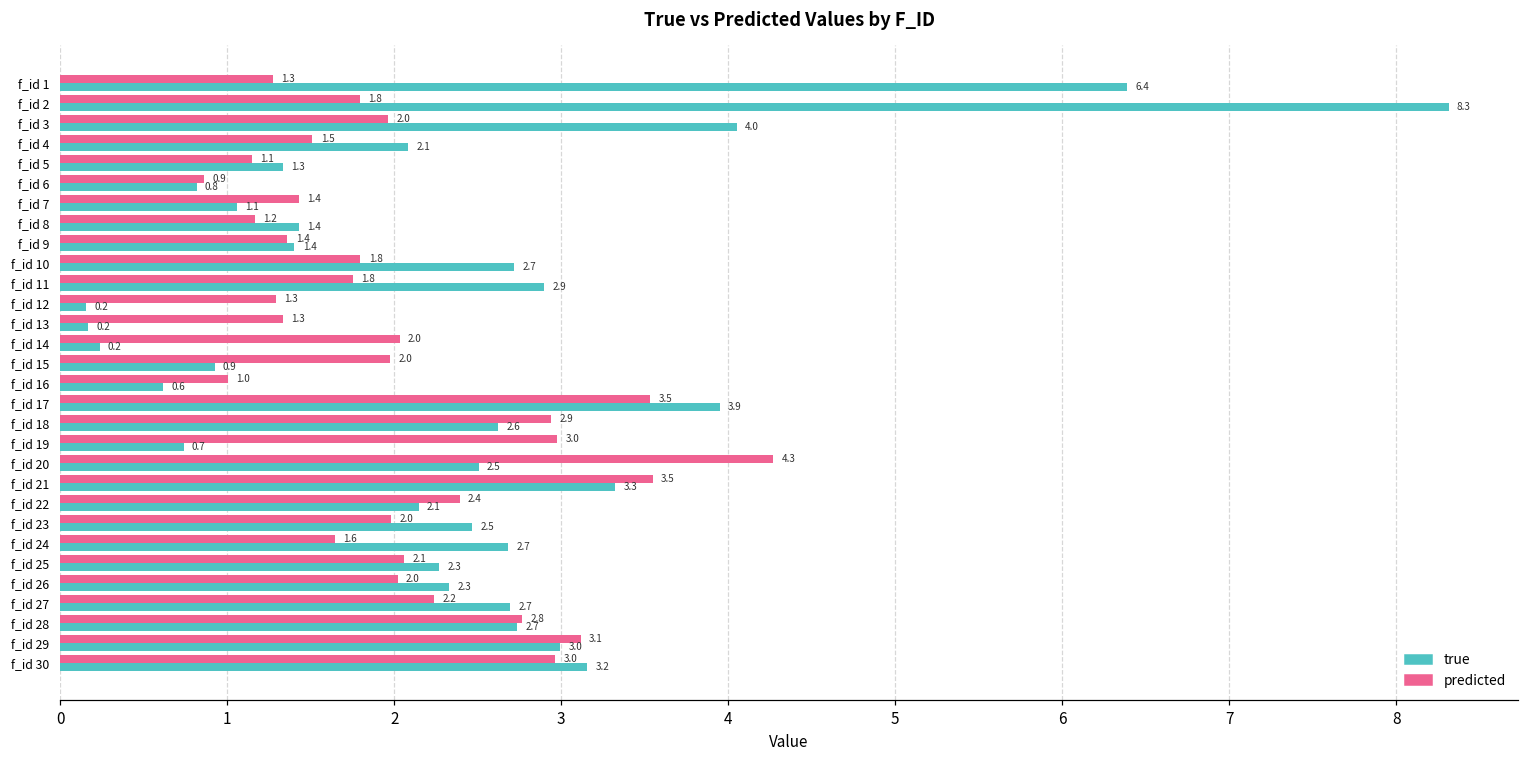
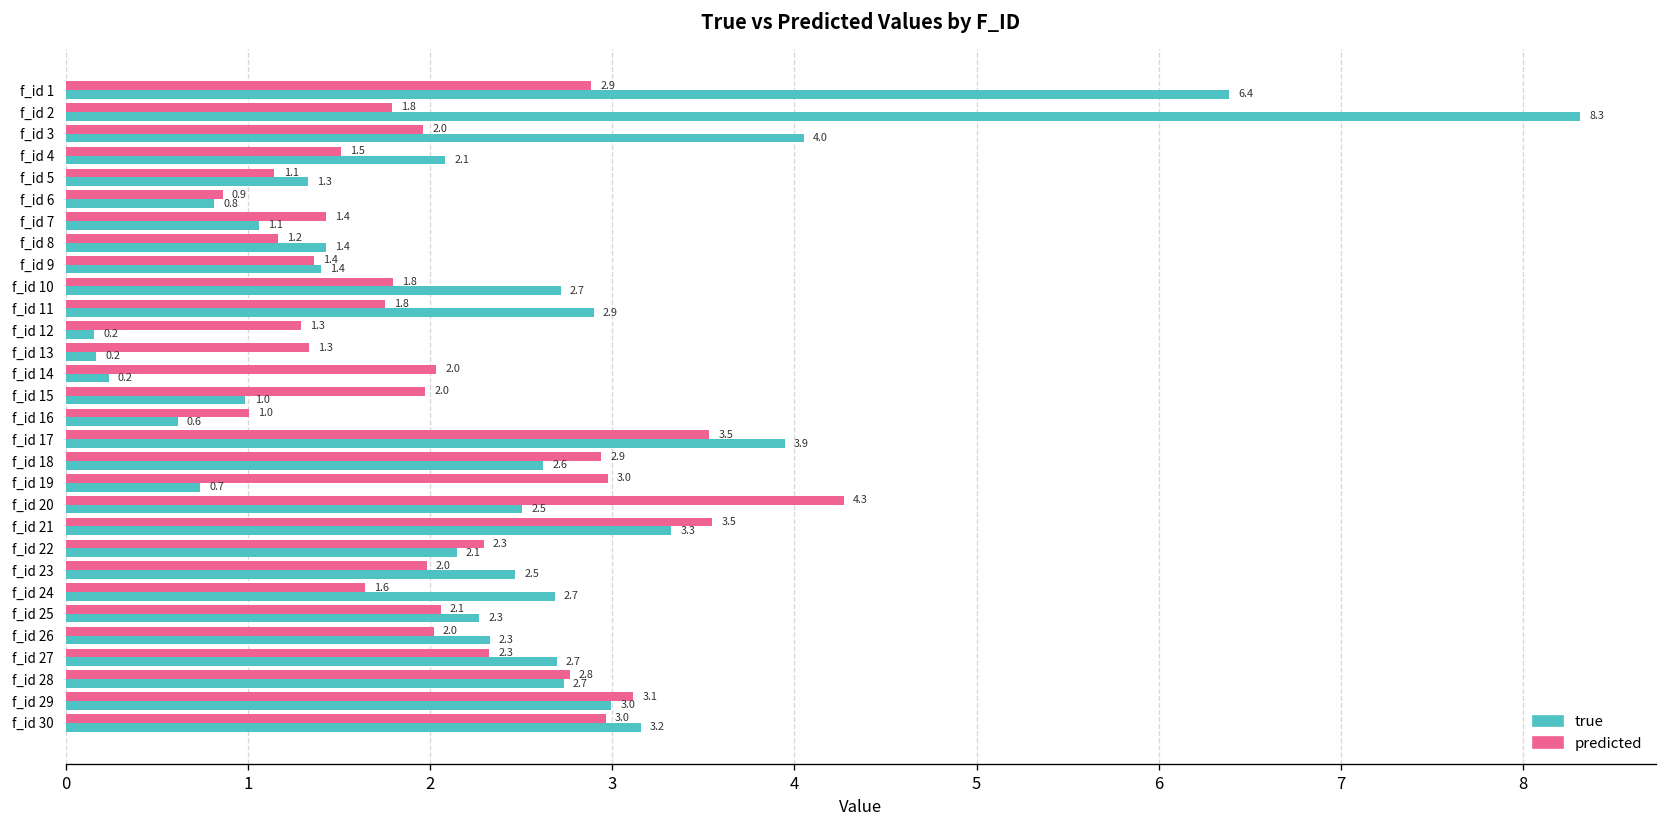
predicted, f_id 1: 1.3 -> 2.9
true, f_id 15: 0.9 -> 1.0
predicted, f_id 22: 2.4 -> 2.3
predicted, f_id 27: 2.2 -> 2.3
